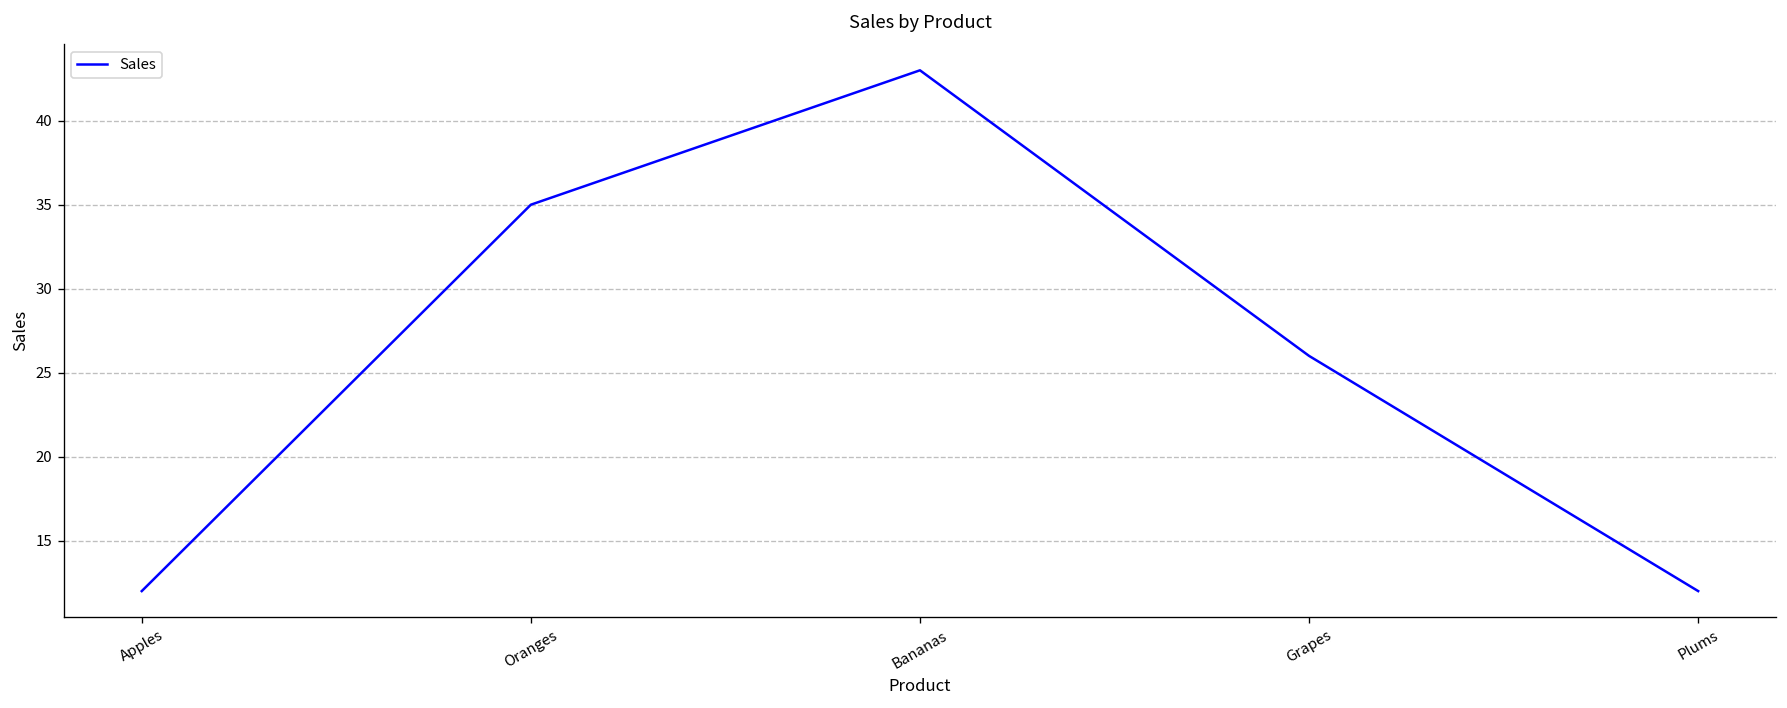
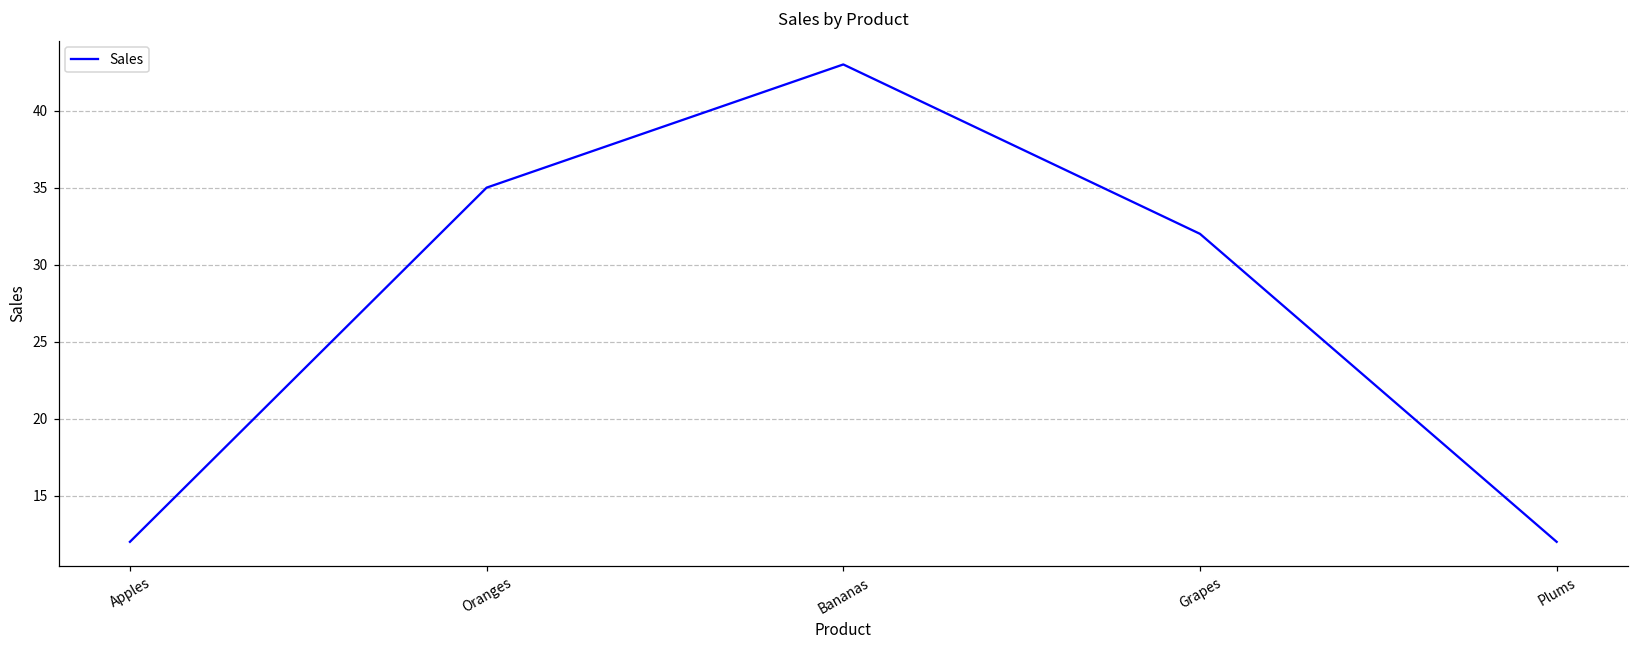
Grapes: 26 -> 32
